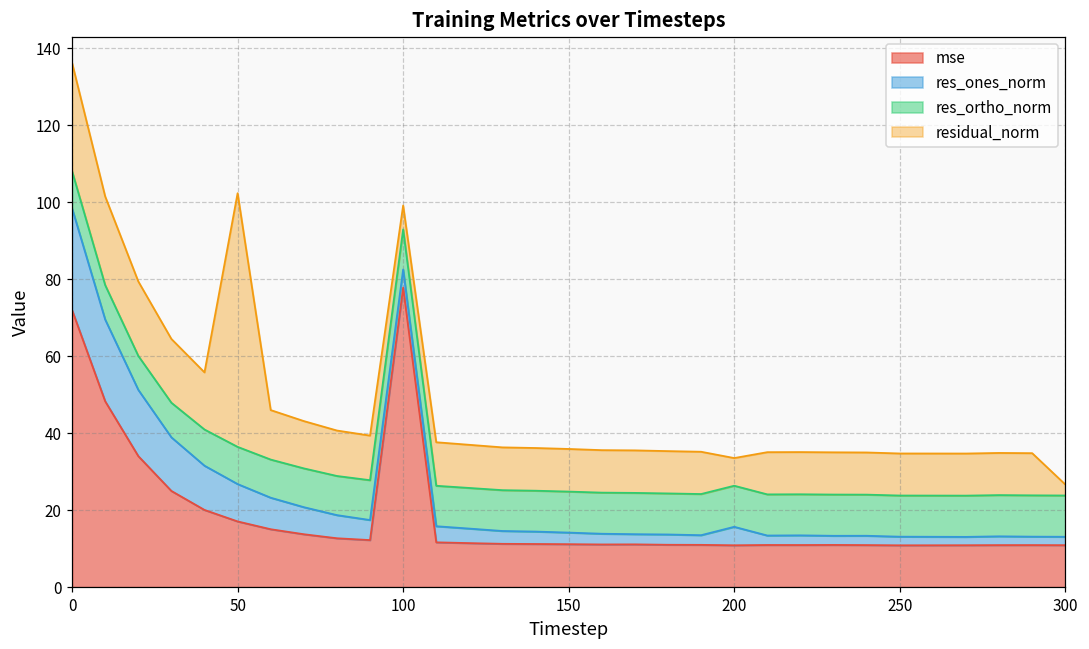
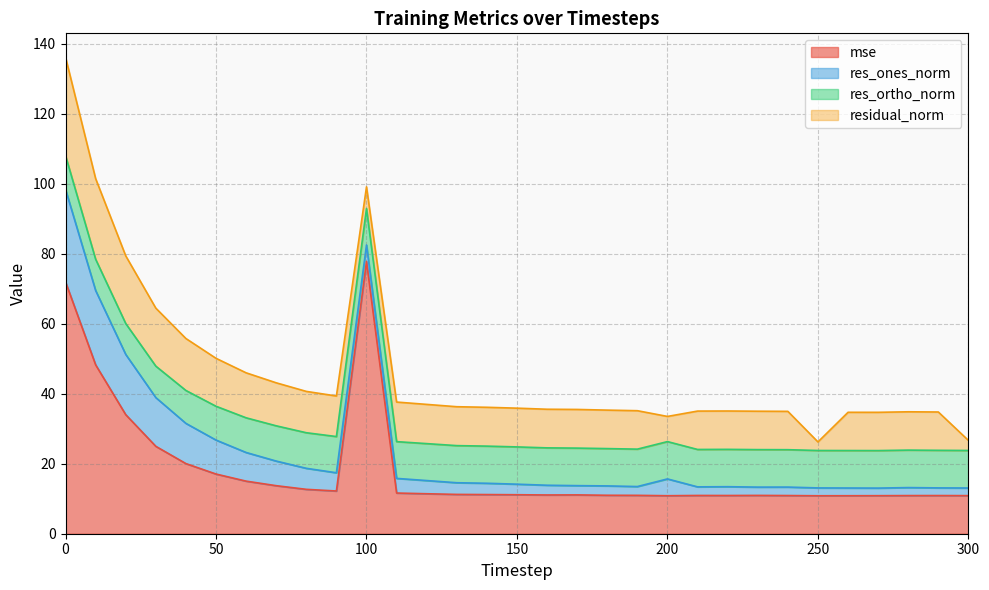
residual_norm, 50: 66 -> 14
residual_norm, 250: 11 -> 2
